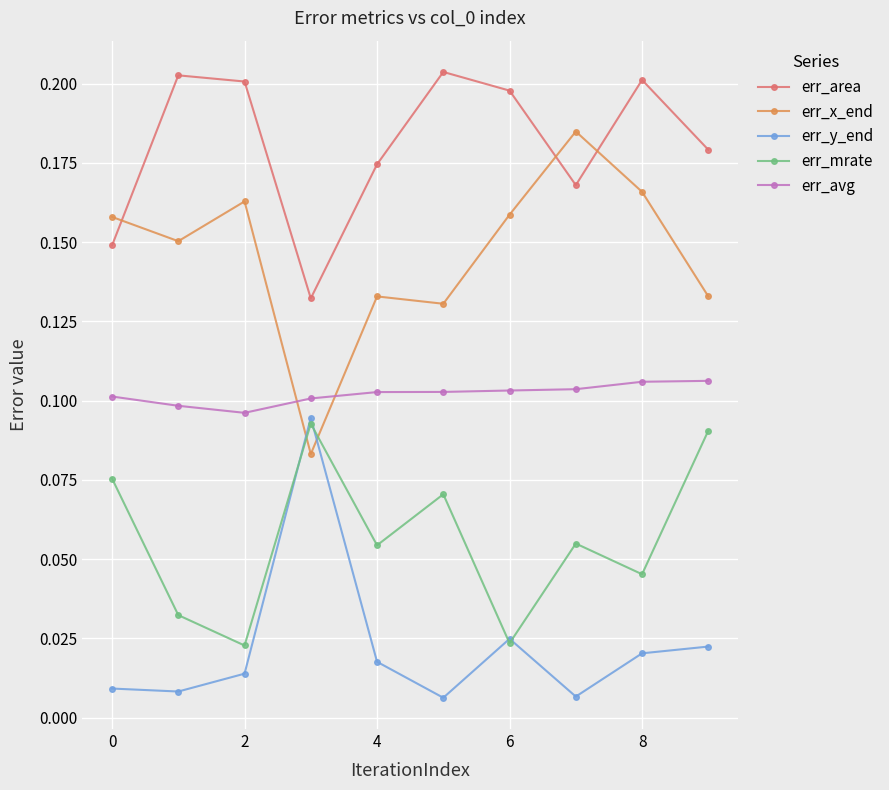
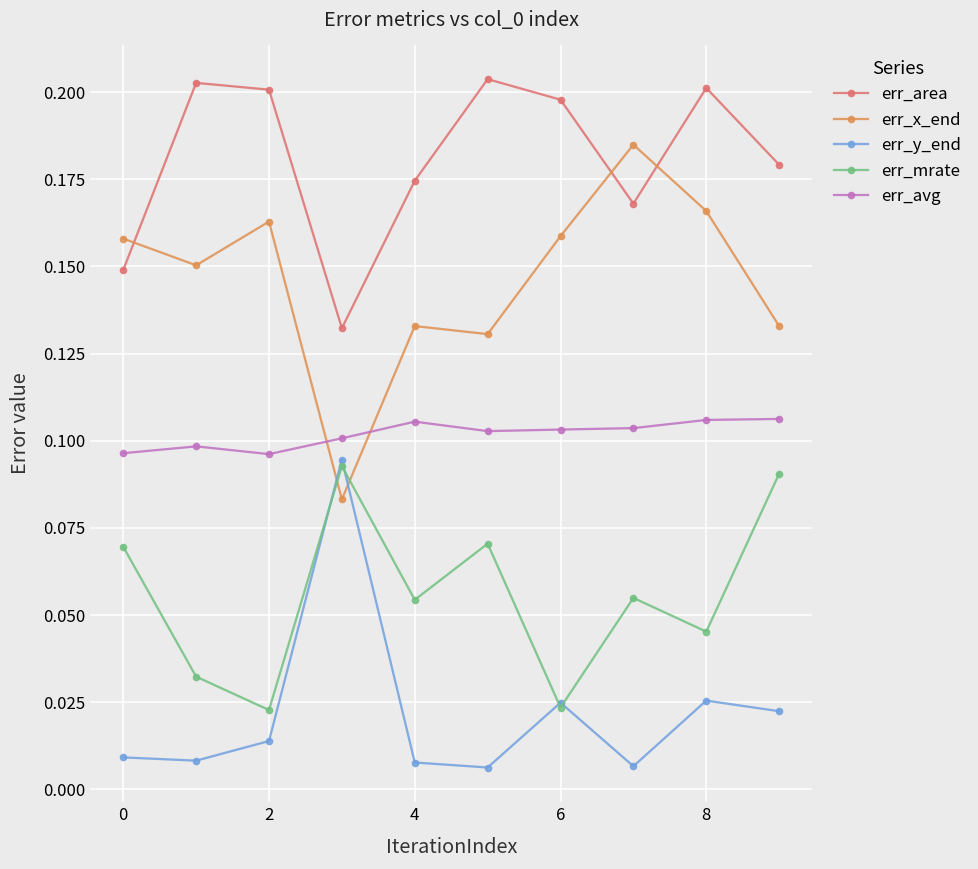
err_mrate, 0: 0.075 -> 0.070
err_avg, 0: 0.101 -> 0.096
err_y_end, 4: 0.018 -> 0.008
err_avg, 4: 0.103 -> 0.105
err_y_end, 8: 0.020 -> 0.025
